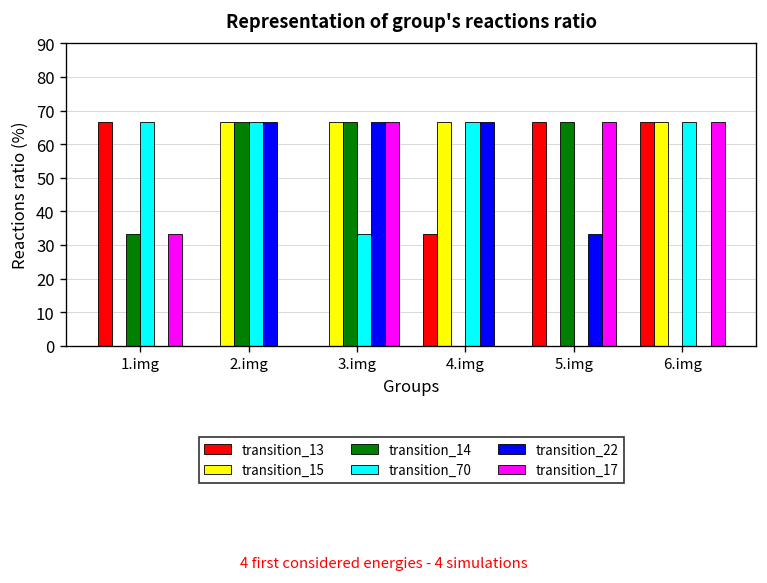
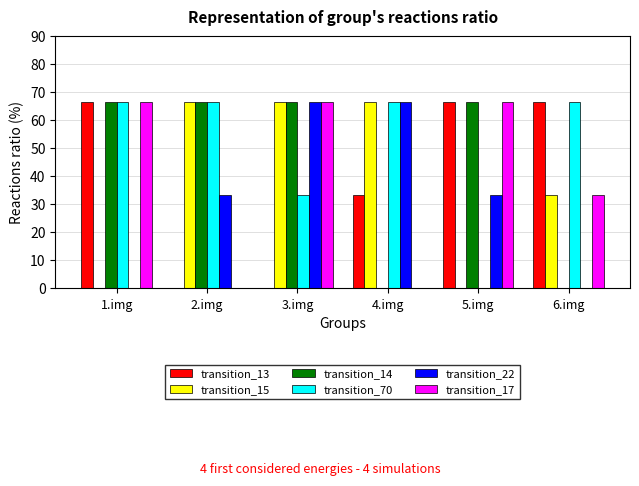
transition_14, 1.img: 33 -> 67
transition_17, 1.img: 33 -> 67
transition_22, 2.img: 67 -> 33
transition_15, 6.img: 67 -> 33
transition_17, 6.img: 67 -> 33
